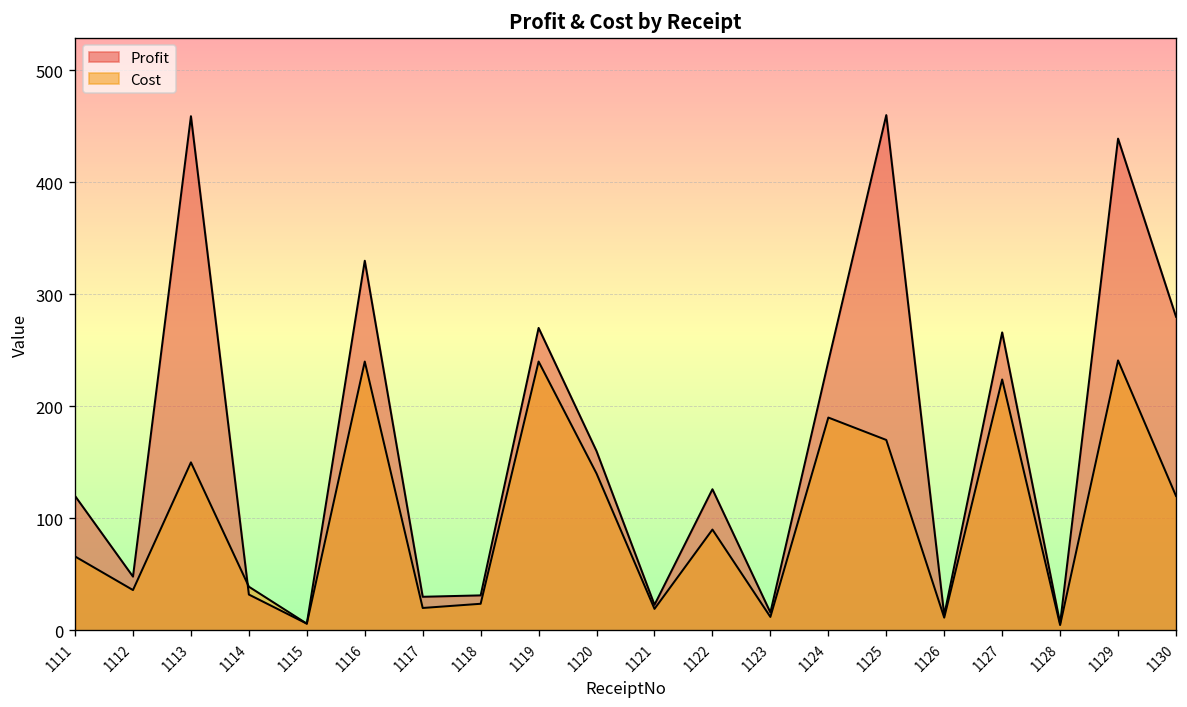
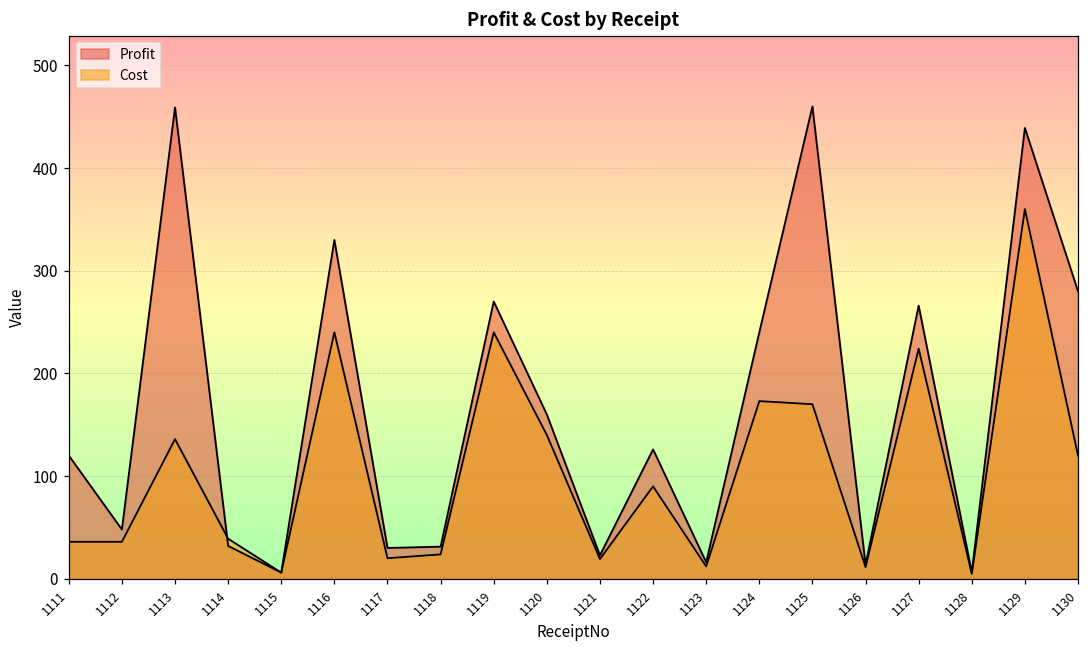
Cost, 1111: 70 -> 40
Cost, 1113: 150 -> 140
Cost, 1124: 190 -> 170
Cost, 1129: 240 -> 360
